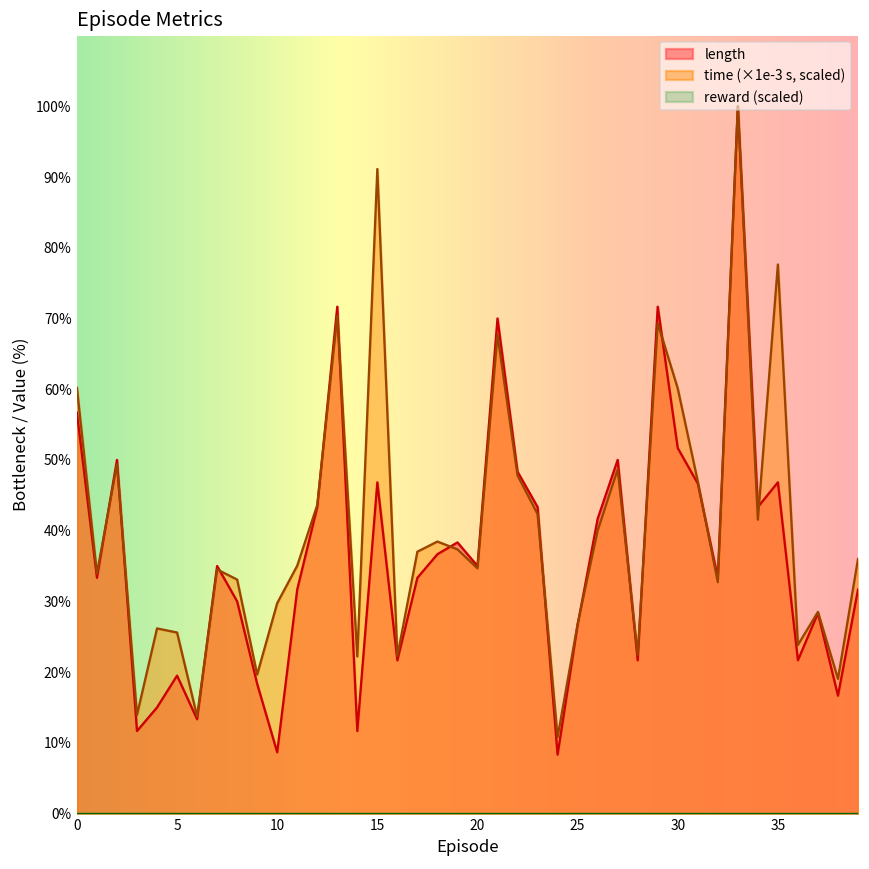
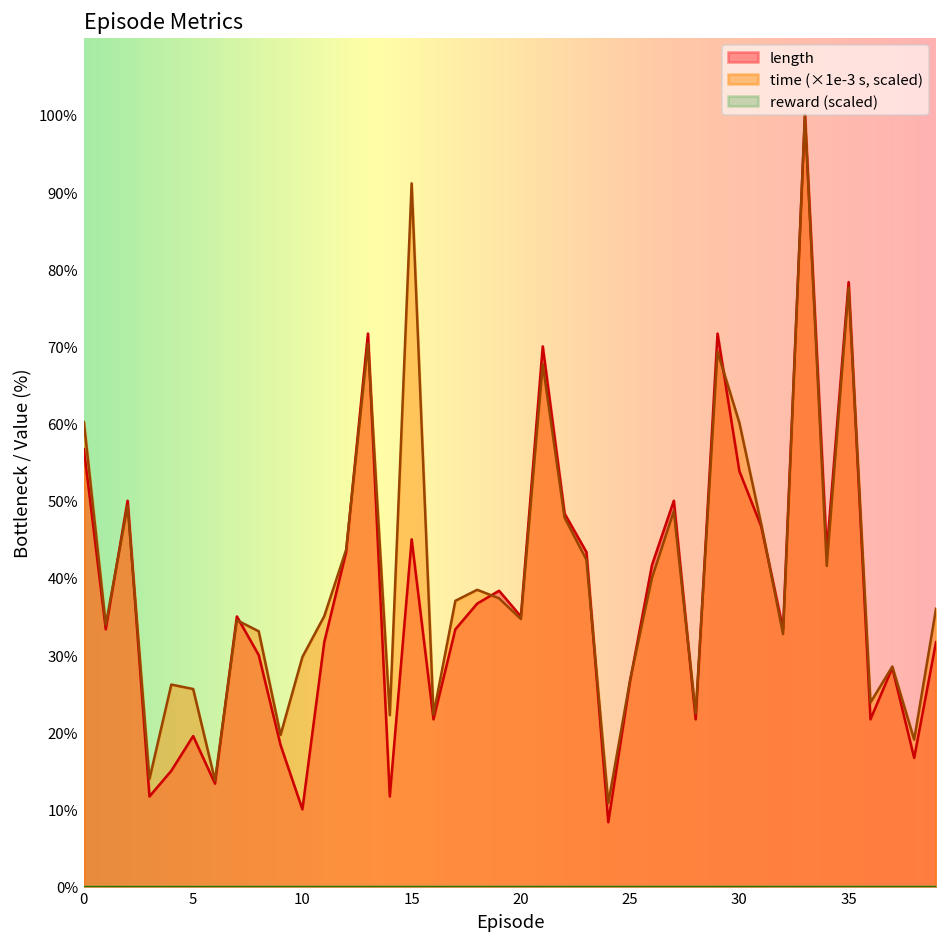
length, 10: 9% -> 10%
length, 15: 47% -> 45%
length, 30: 52% -> 54%
length, 35: 47% -> 78%
